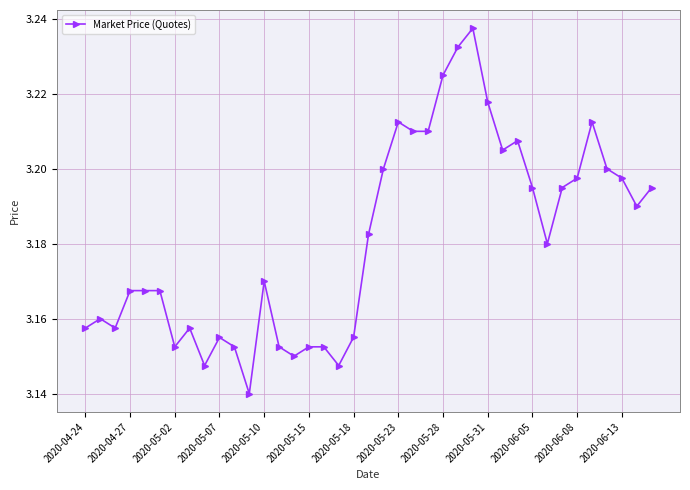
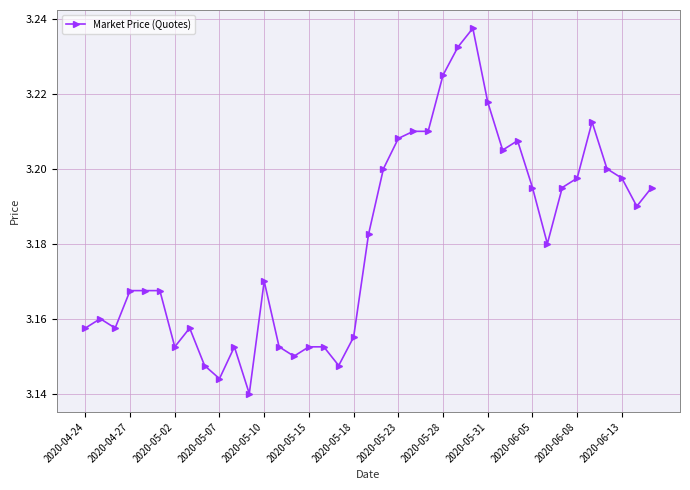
2020-05-07: 3.155 -> 3.144
2020-05-23: 3.213 -> 3.208
